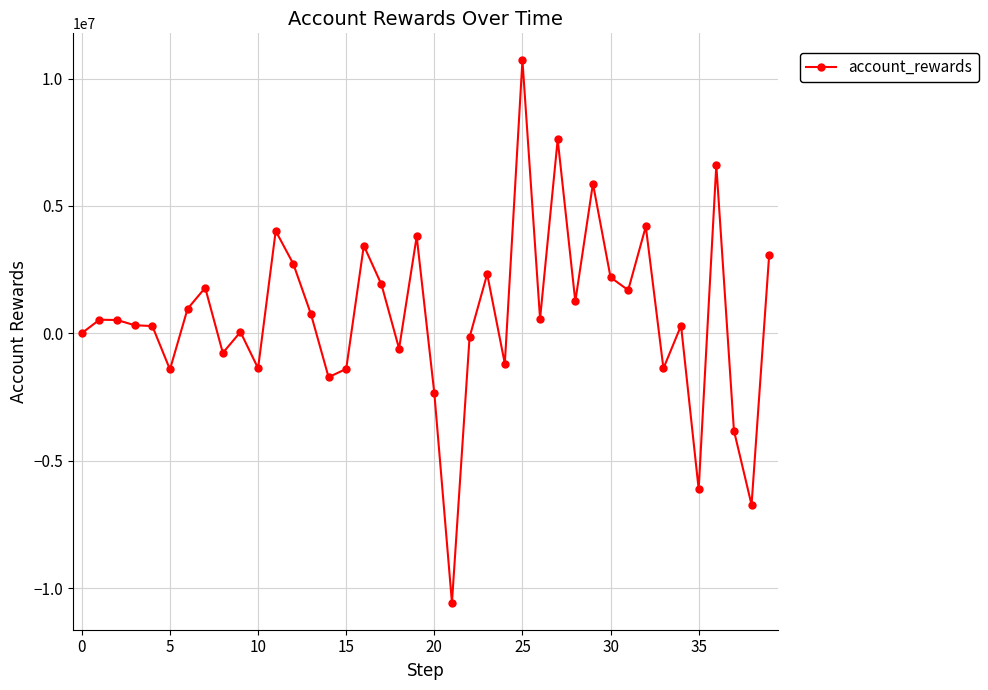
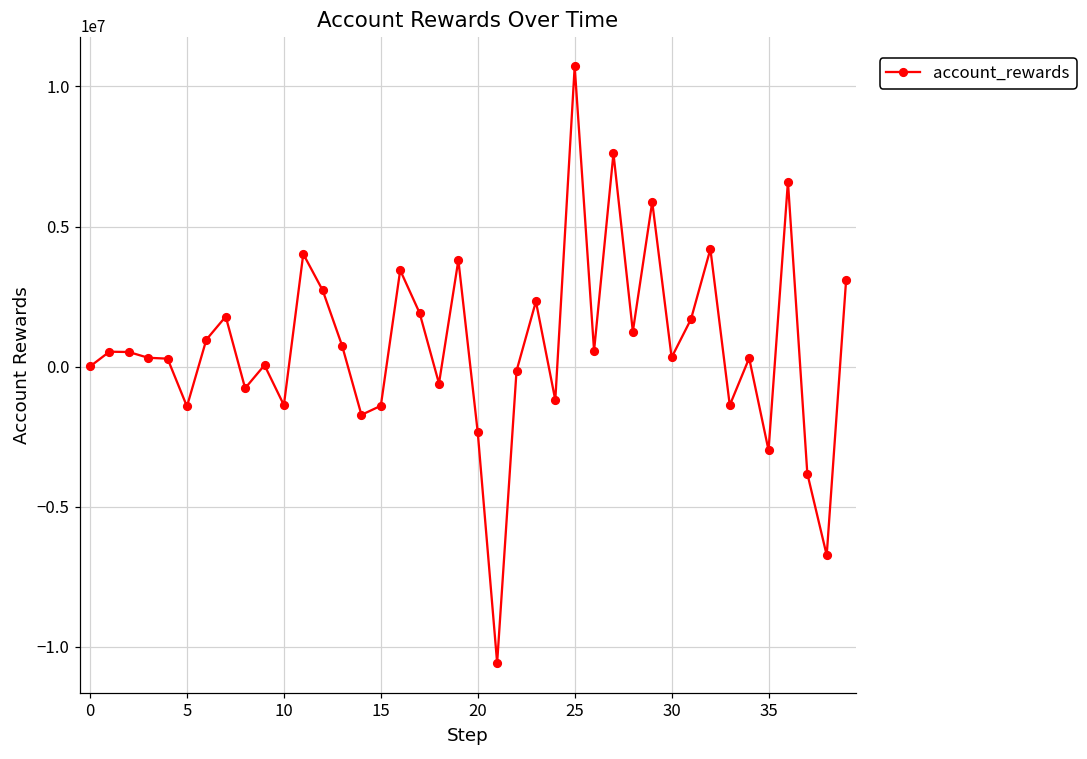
30: 2200000 -> 300000
35: -6100000 -> -3000000
